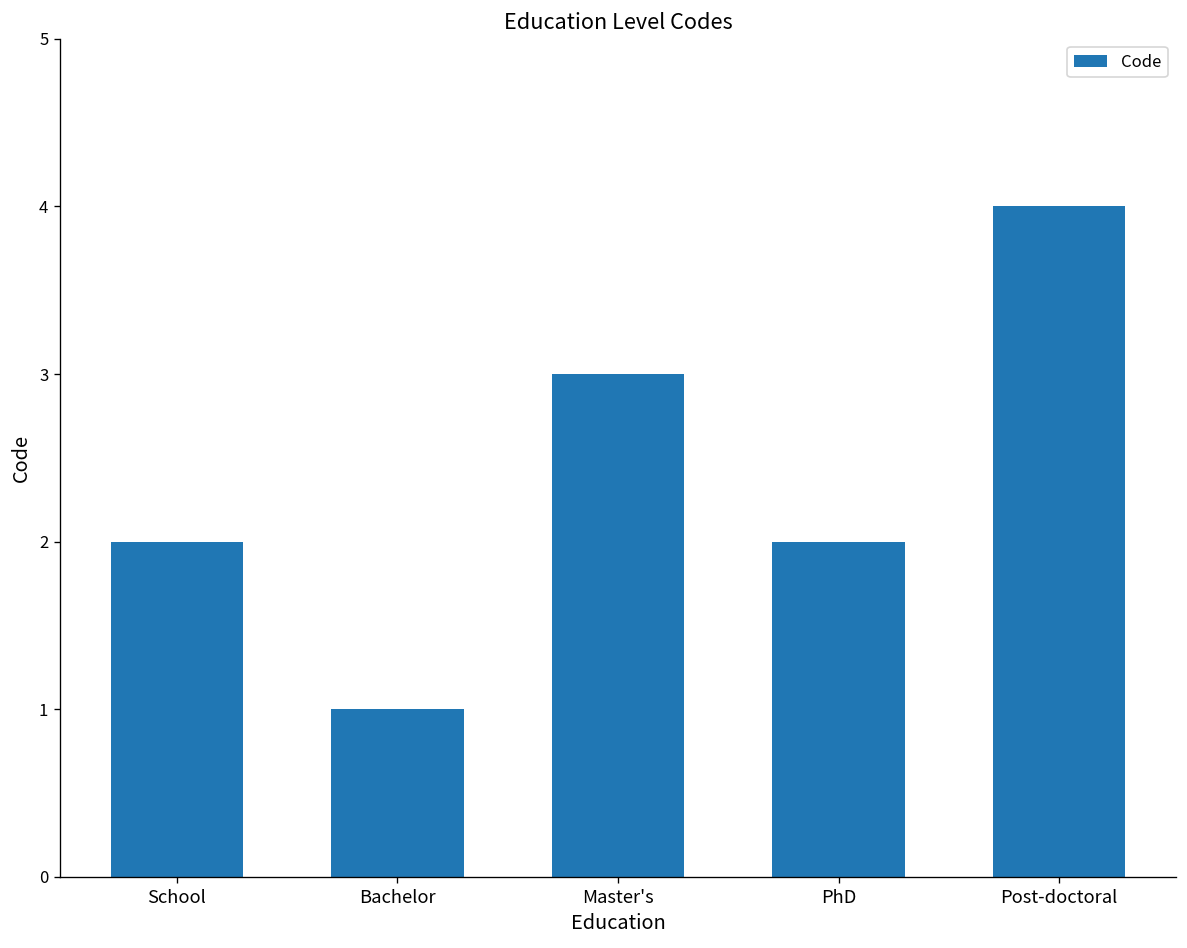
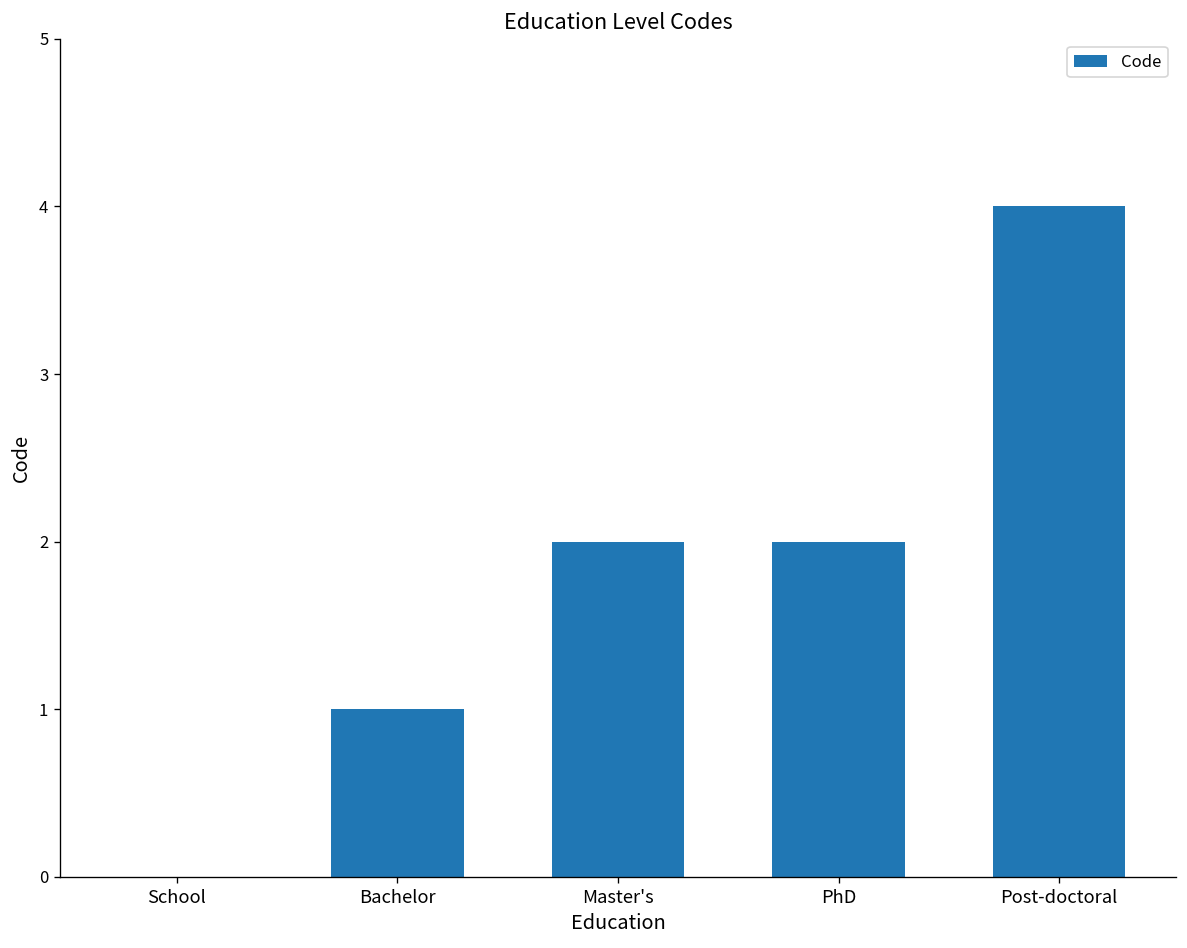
School: 2 -> 0
Master's: 3 -> 2
